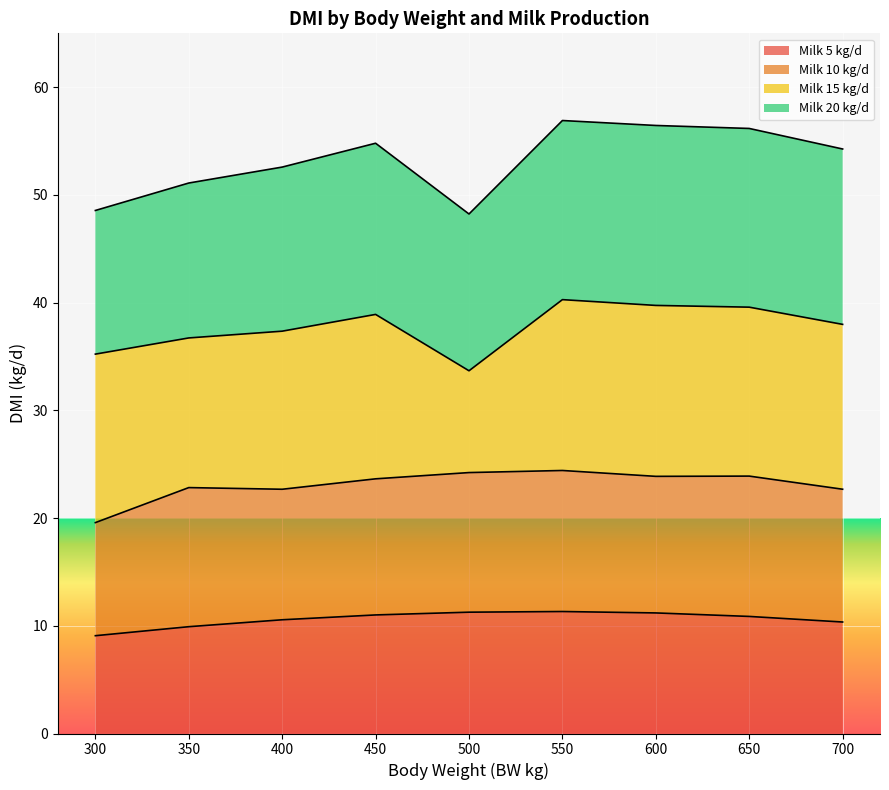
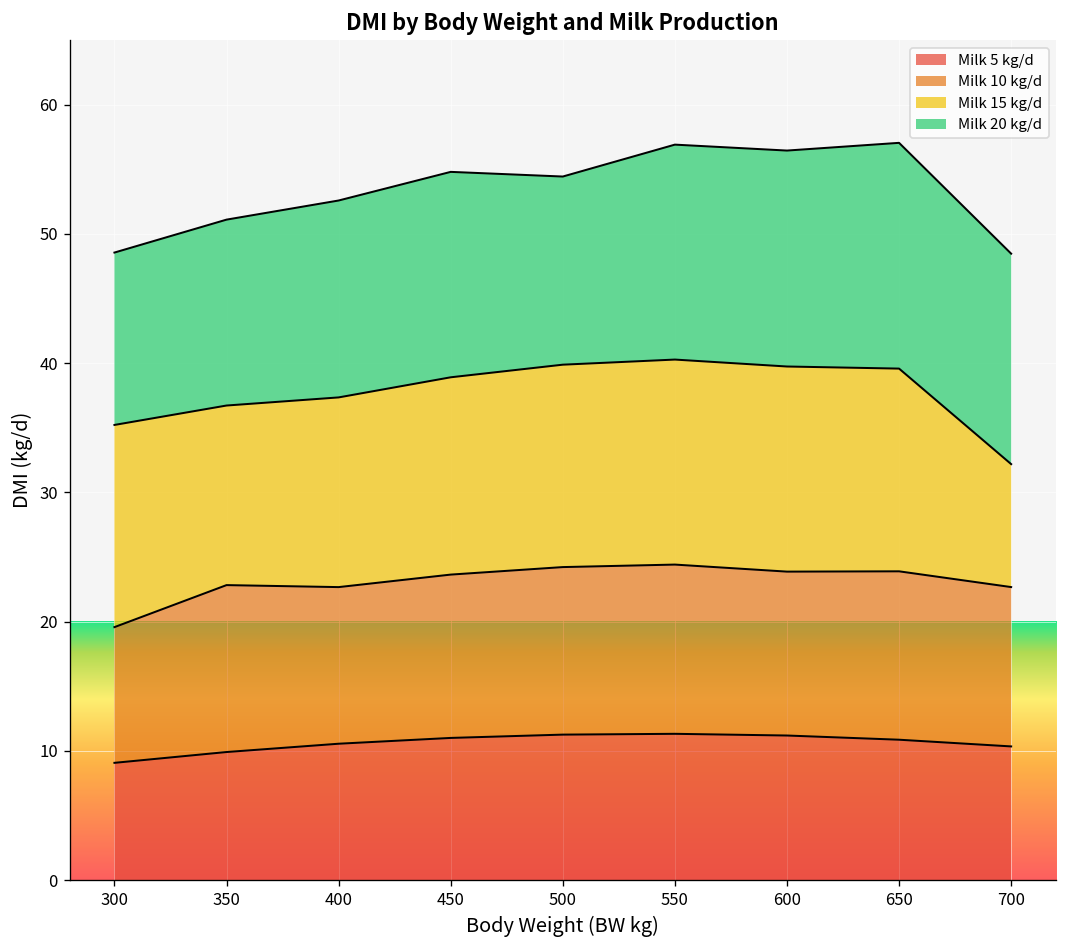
Milk 15 kg/d, 500: 9.5 -> 15.7
Milk 20 kg/d, 650: 16.6 -> 17.5
Milk 15 kg/d, 700: 15.3 -> 9.5
